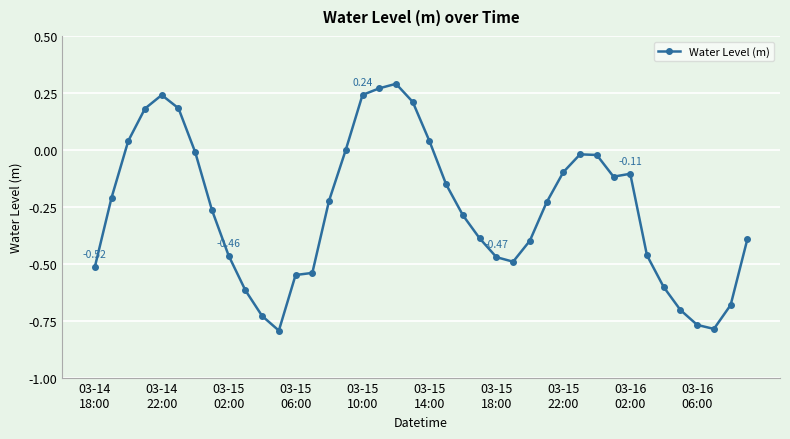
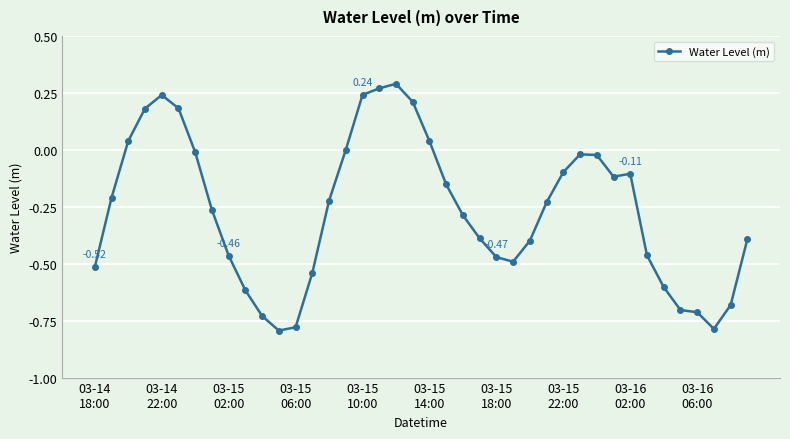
03-15 06:00: -0.55 -> -0.78
03-16 06:00: -0.77 -> -0.71
